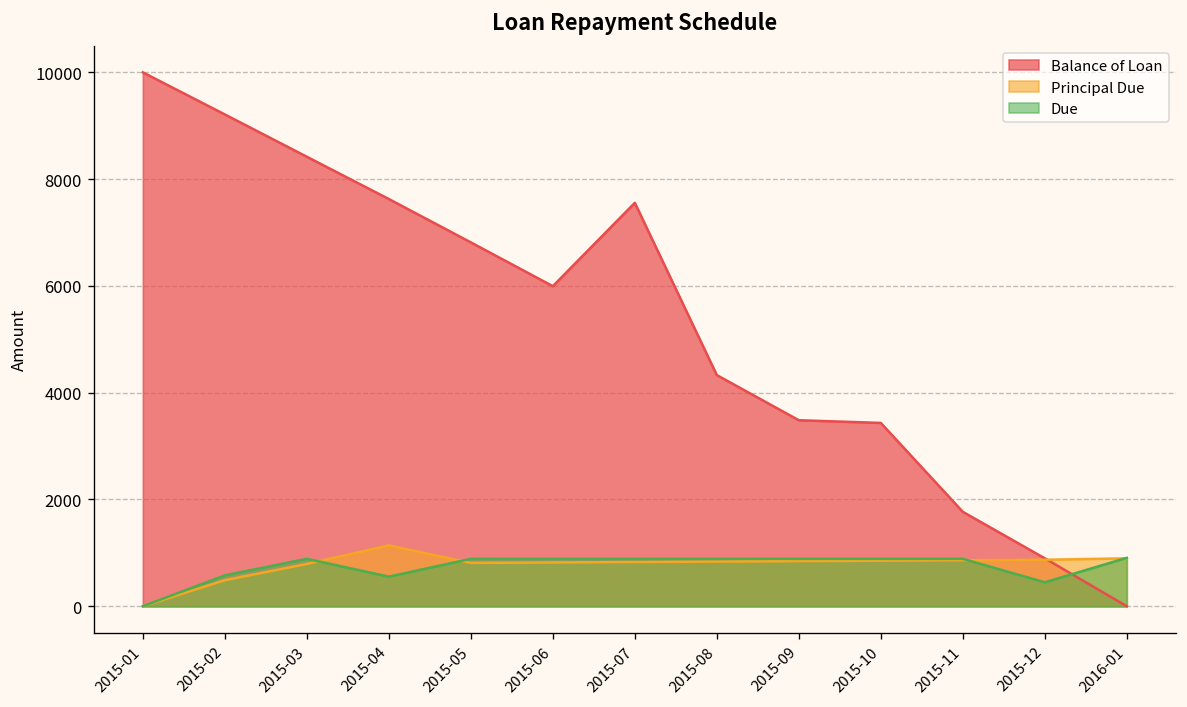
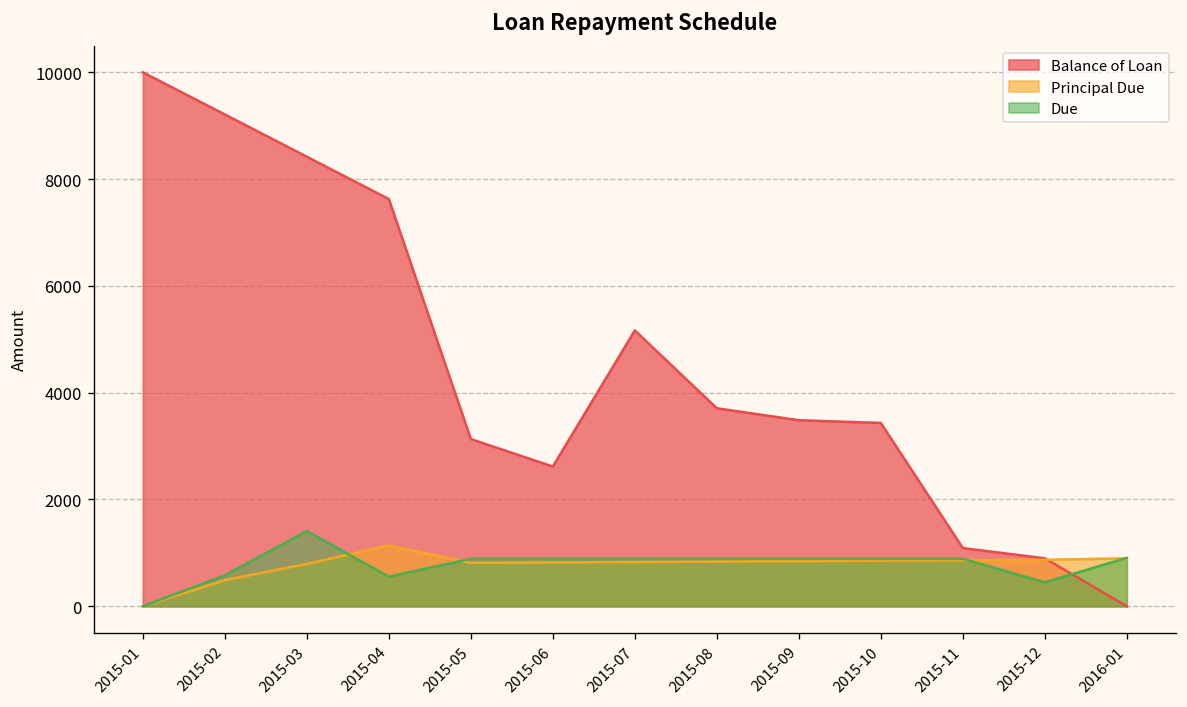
Due, 2015-03: 900 -> 1400
Balance of Loan, 2015-05: 6800 -> 3100
Balance of Loan, 2015-06: 6000 -> 2600
Balance of Loan, 2015-07: 7600 -> 5200
Balance of Loan, 2015-08: 4300 -> 3700
Balance of Loan, 2015-11: 1800 -> 1100
